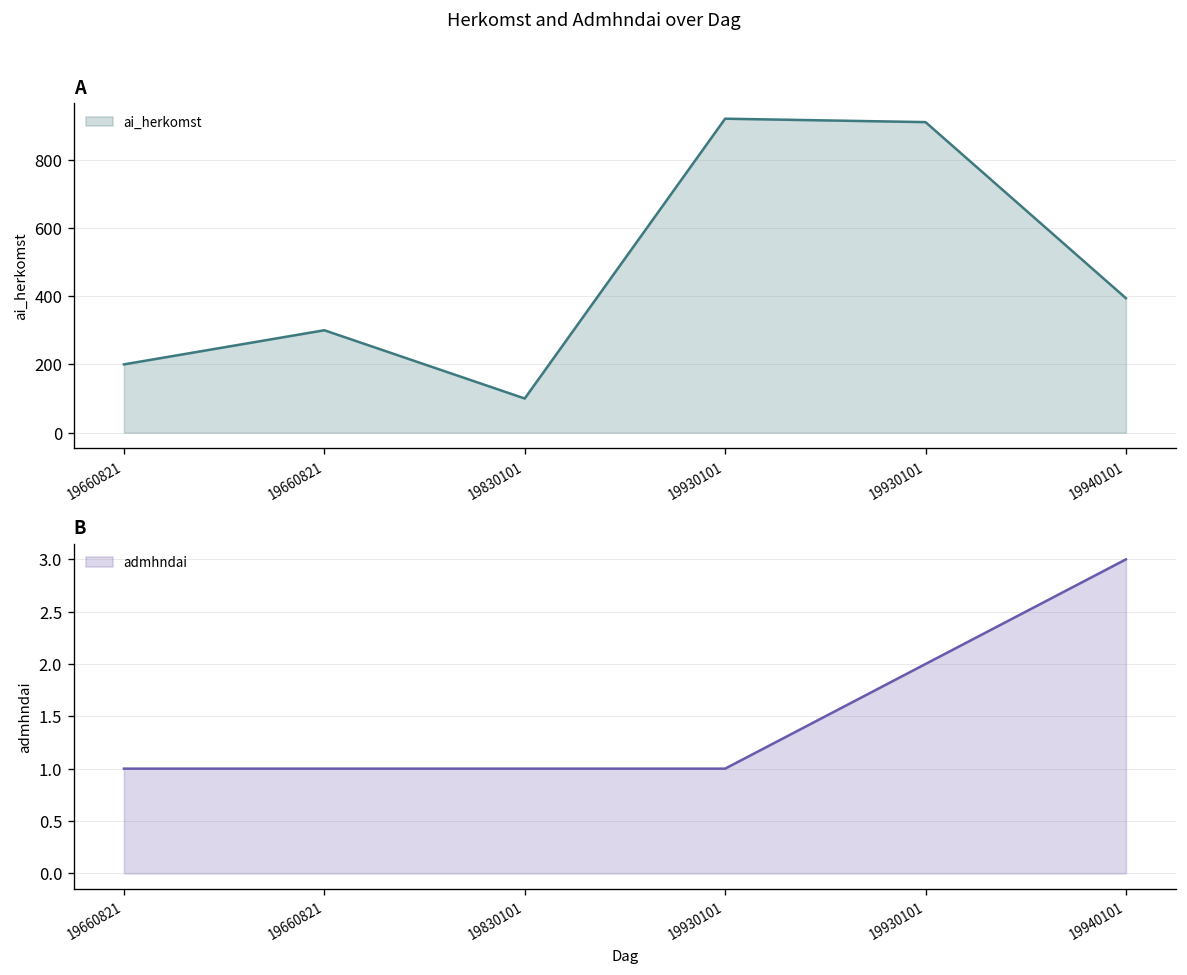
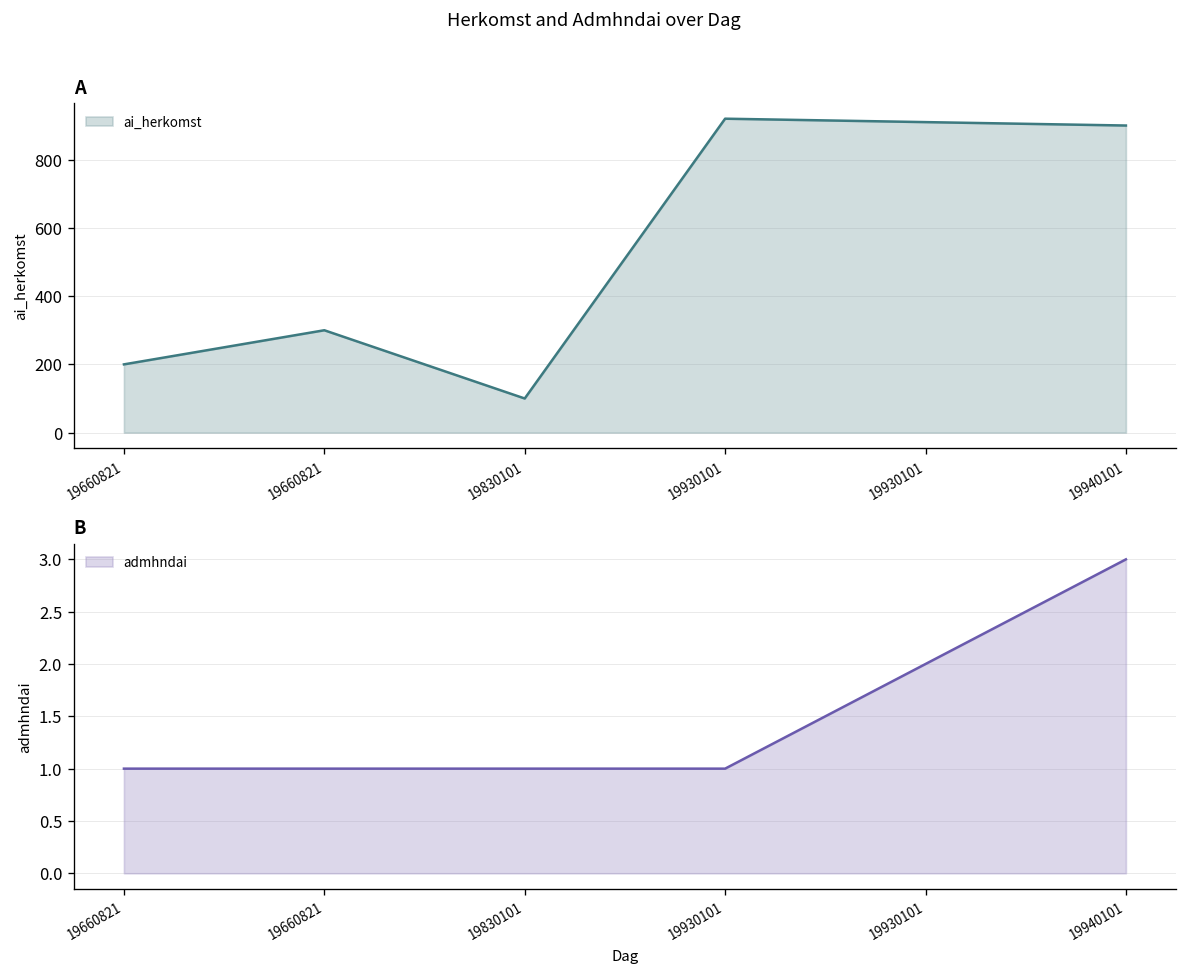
A, 19940101: 390 -> 900
